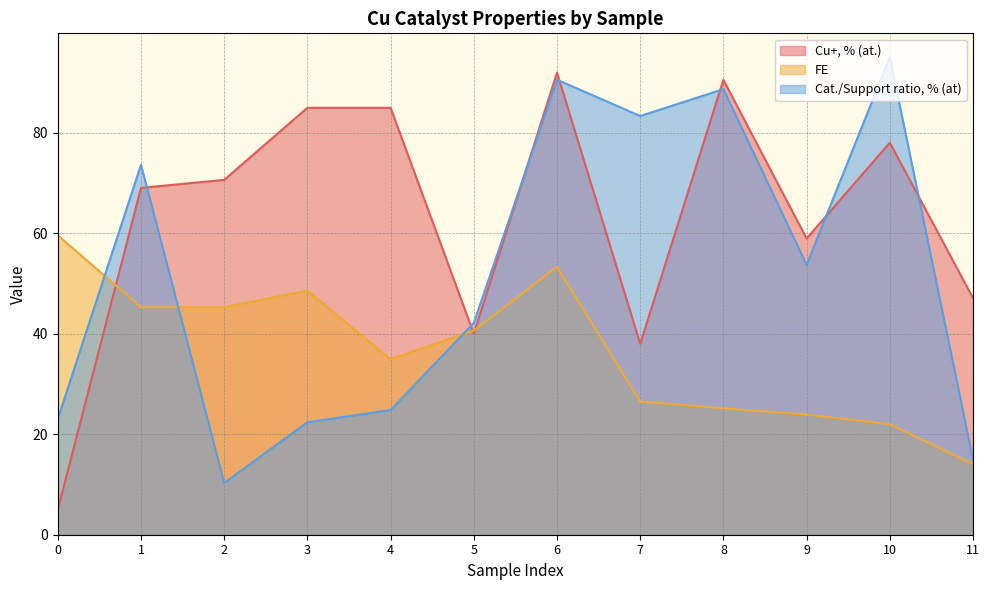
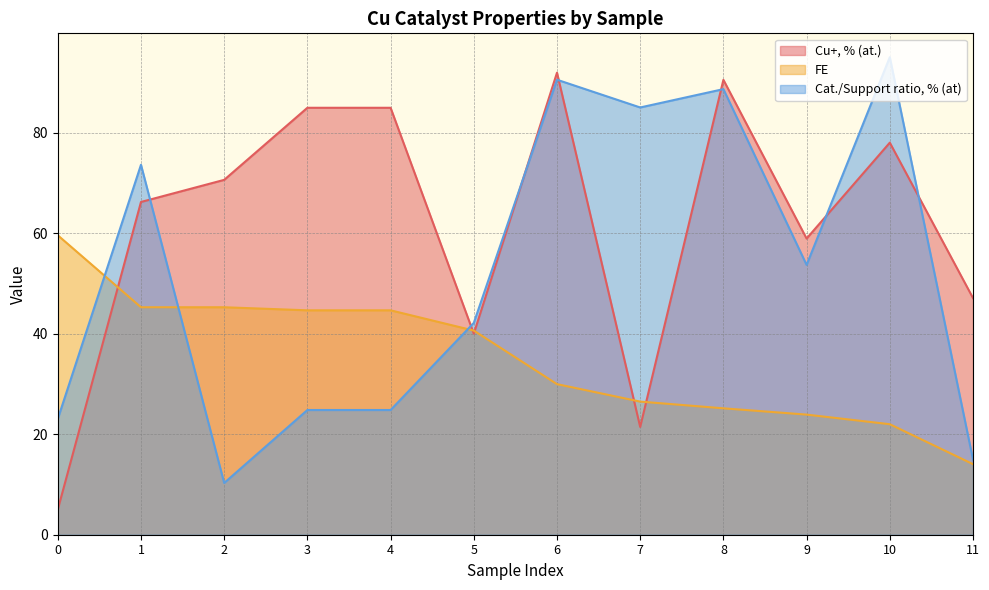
Cu+, % (at.), 1: 69 -> 66
FE, 3: 49 -> 45
Cat./Support ratio, % (at), 3: 22 -> 25
FE, 4: 35 -> 45
FE, 6: 53 -> 30
Cu+, % (at.), 7: 38 -> 21
Cat./Support ratio, % (at), 7: 83 -> 85
